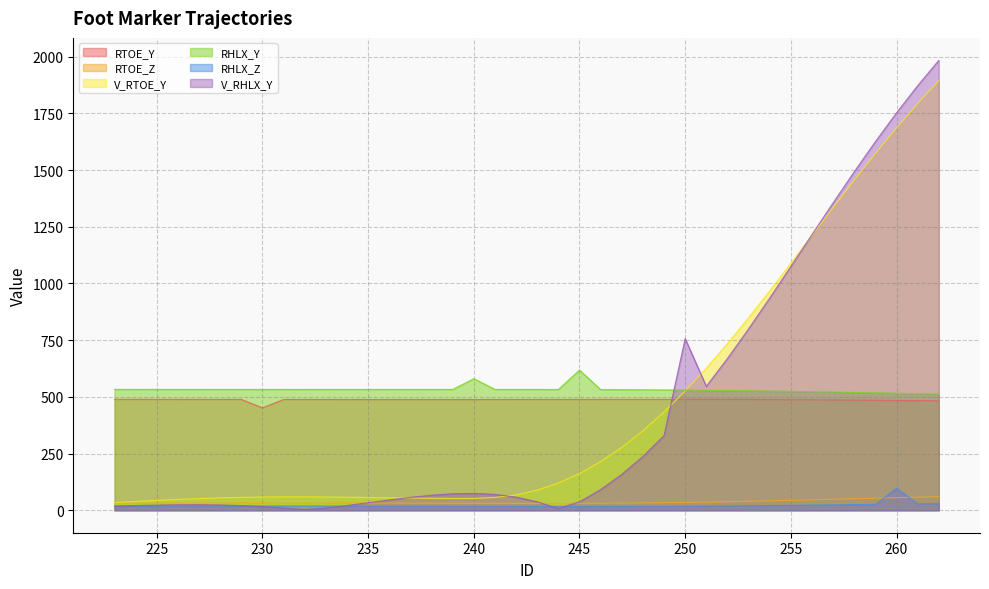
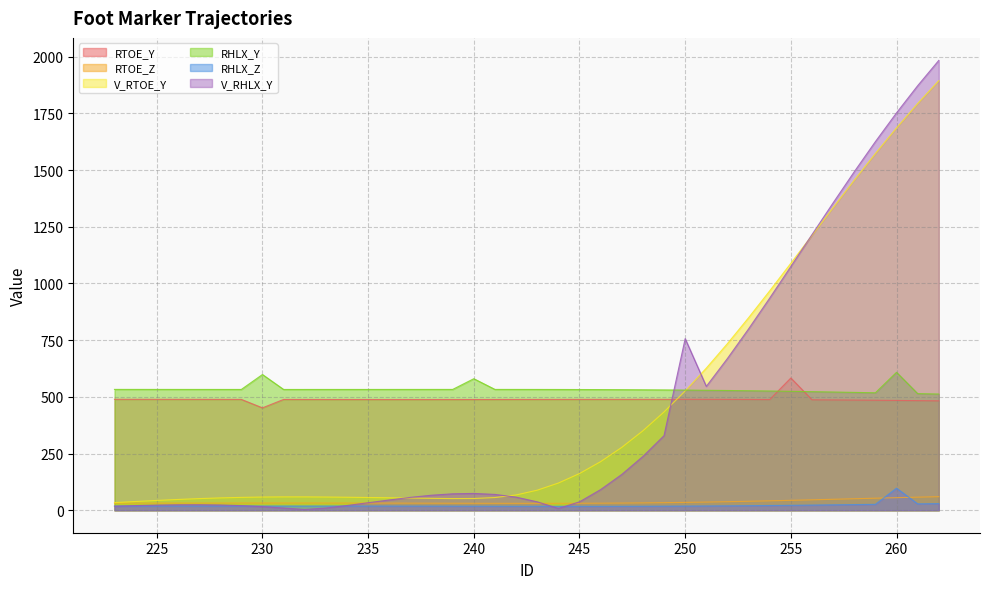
RHLX_Y, 230: 530 -> 600
RHLX_Y, 245: 620 -> 530
RTOE_Y, 255: 490 -> 580
RHLX_Y, 260: 520 -> 610
